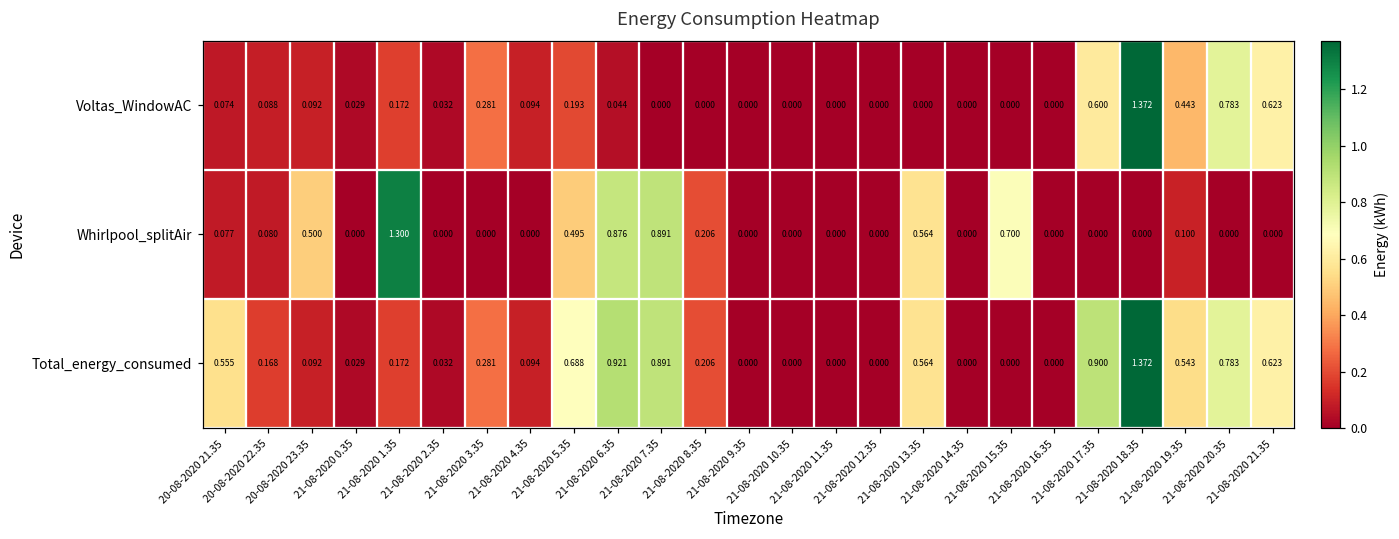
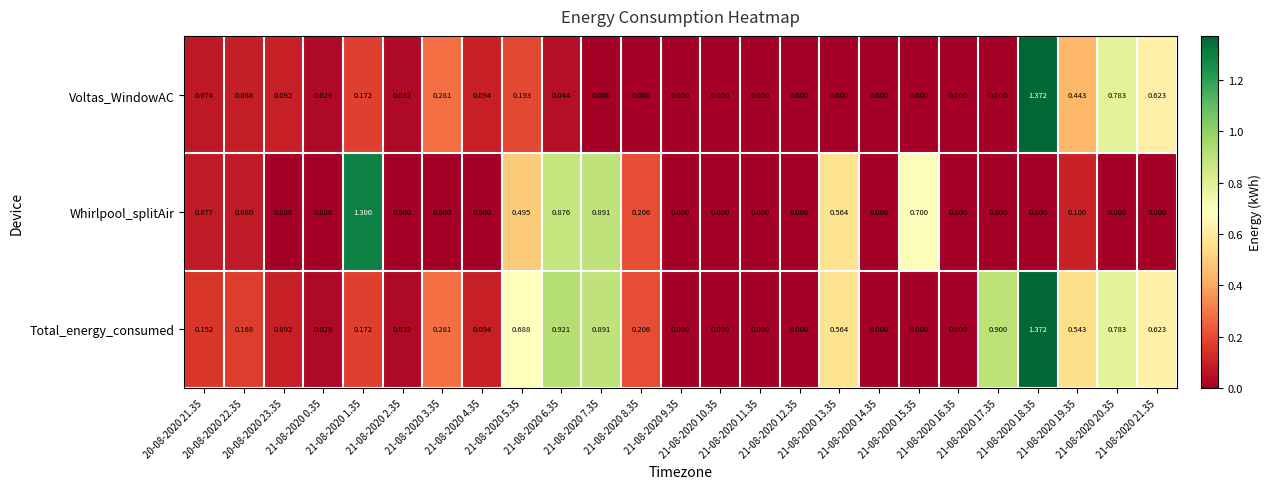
Voltas_WindowAC, 21-08-2020 17.35: 0.600 -> 0.000
Whirlpool_splitAir, 20-08-2020 23.35: 0.500 -> 0.000
Total_energy_consumed, 20-08-2020 21.35: 0.555 -> 0.152
